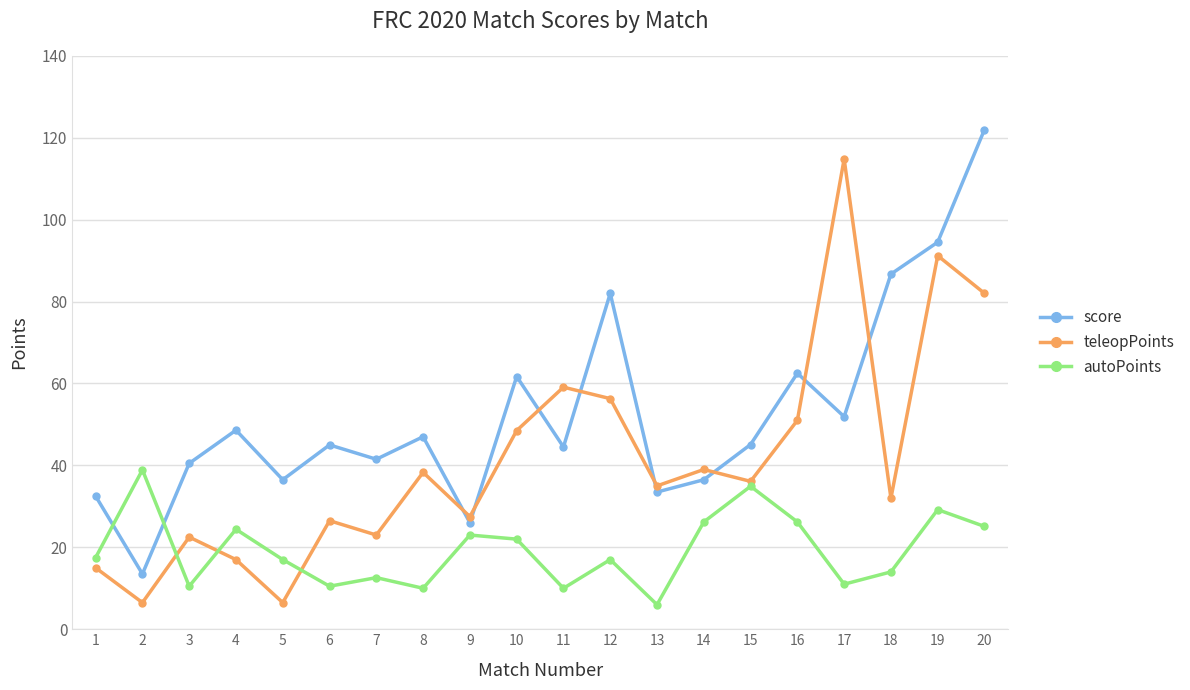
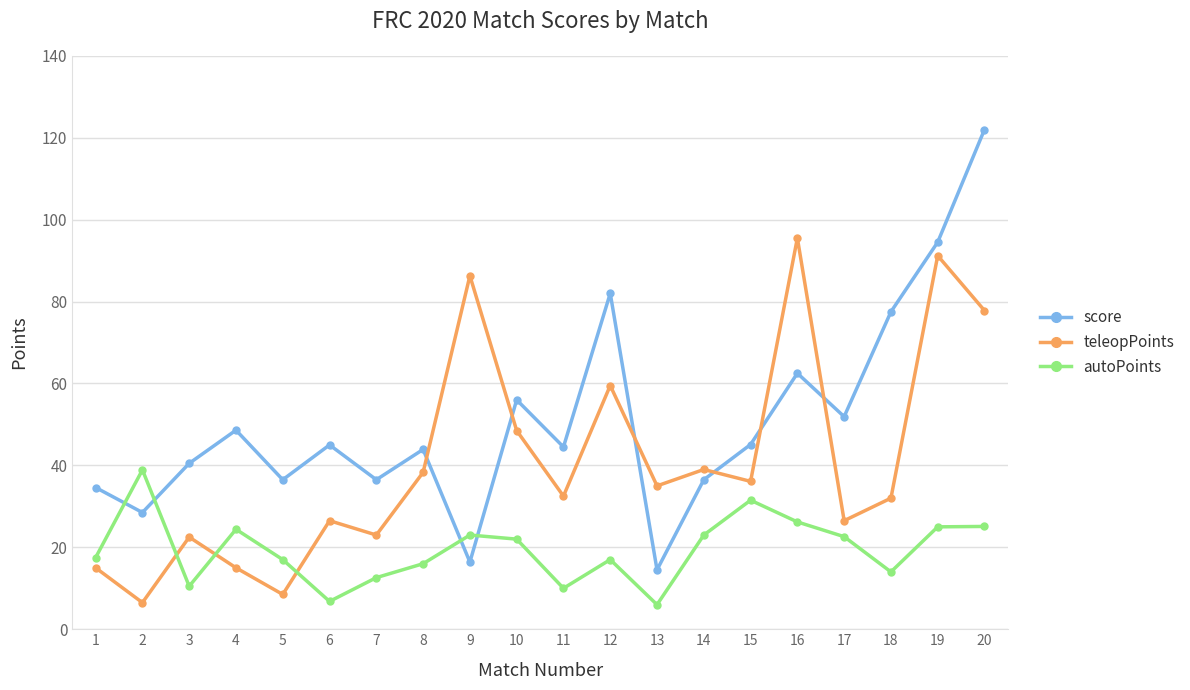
score, 1: 33 -> 35
score, 2: 14 -> 29
teleopPoints, 4: 17 -> 15
teleopPoints, 5: 7 -> 9
autoPoints, 6: 11 -> 7
score, 7: 42 -> 37
score, 8: 47 -> 44
autoPoints, 8: 10 -> 16
score, 9: 26 -> 16
teleopPoints, 9: 28 -> 86
score, 10: 62 -> 56
teleopPoints, 11: 59 -> 33
teleopPoints, 12: 56 -> 60
score, 13: 34 -> 15
autoPoints, 14: 26 -> 23
autoPoints, 15: 35 -> 32
teleopPoints, 16: 51 -> 96
teleopPoints, 17: 115 -> 27
autoPoints, 17: 11 -> 23
score, 18: 87 -> 78
autoPoints, 19: 29 -> 25
teleopPoints, 20: 82 -> 78
